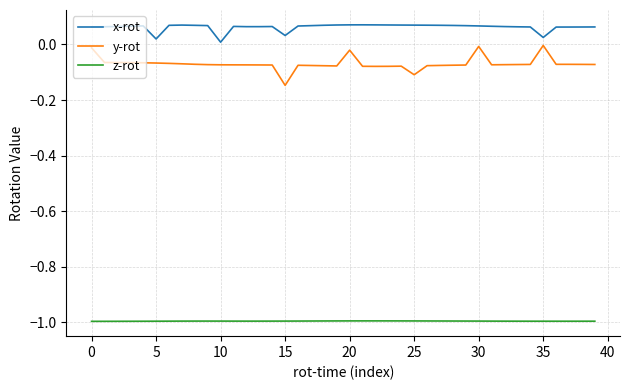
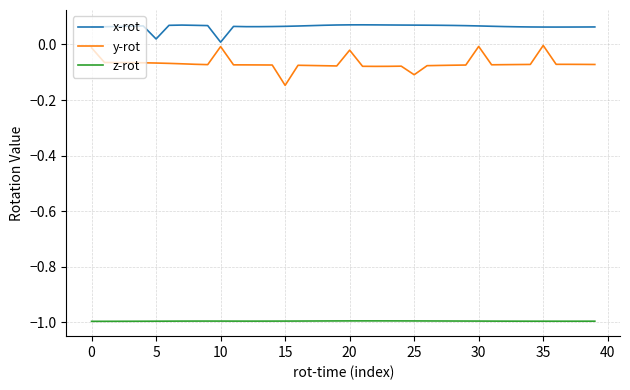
y-rot, 10: -0.07 -> -0.01
x-rot, 15: 0.03 -> 0.07
x-rot, 35: 0.03 -> 0.06
